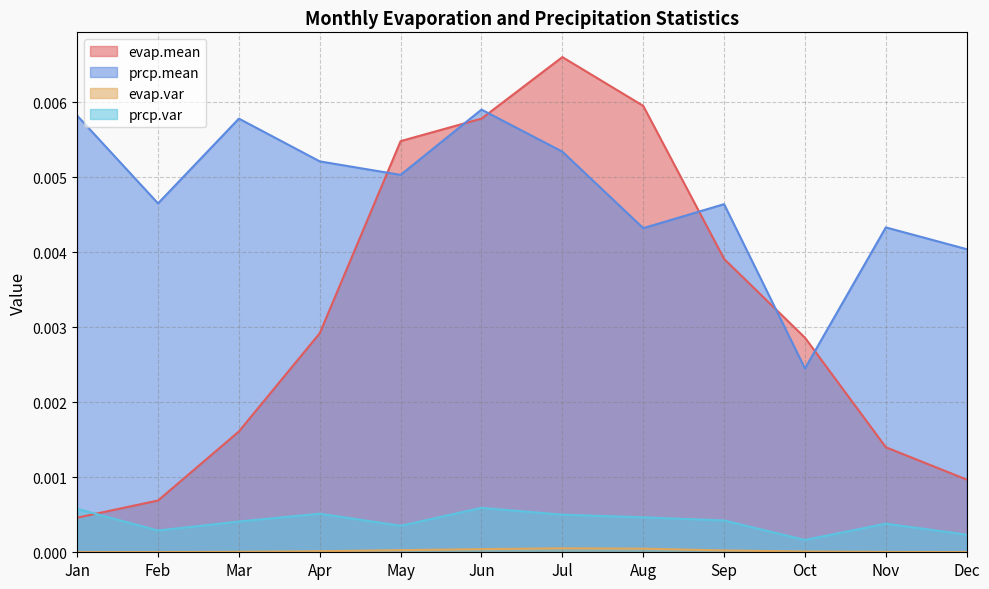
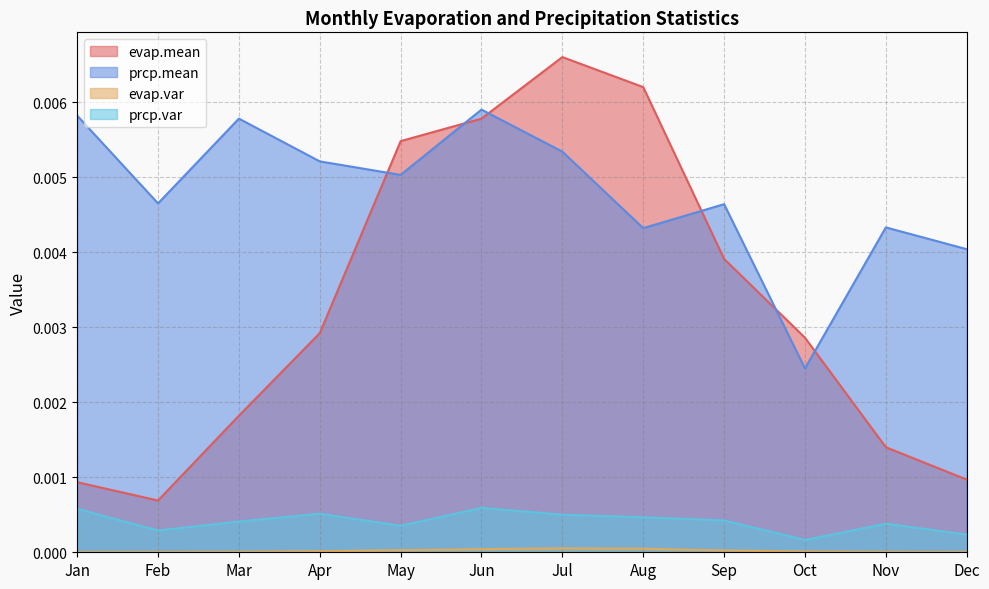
evap.mean, Jan: 0.0005 -> 0.0009
evap.mean, Mar: 0.0016 -> 0.0018
evap.mean, Aug: 0.0060 -> 0.0062
